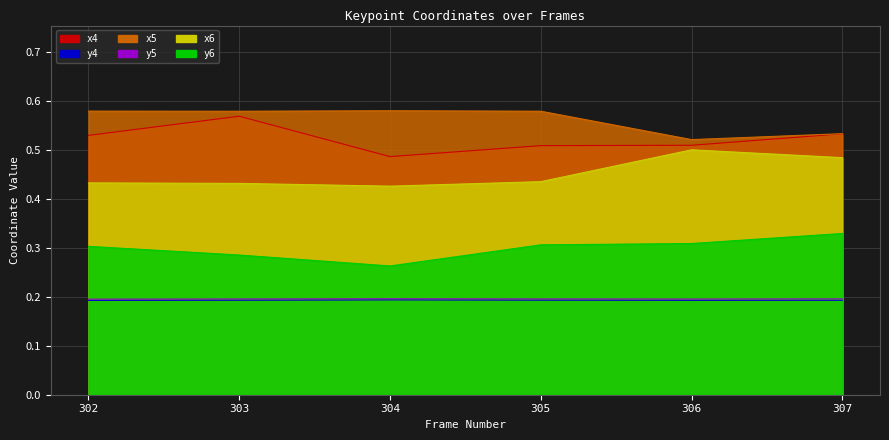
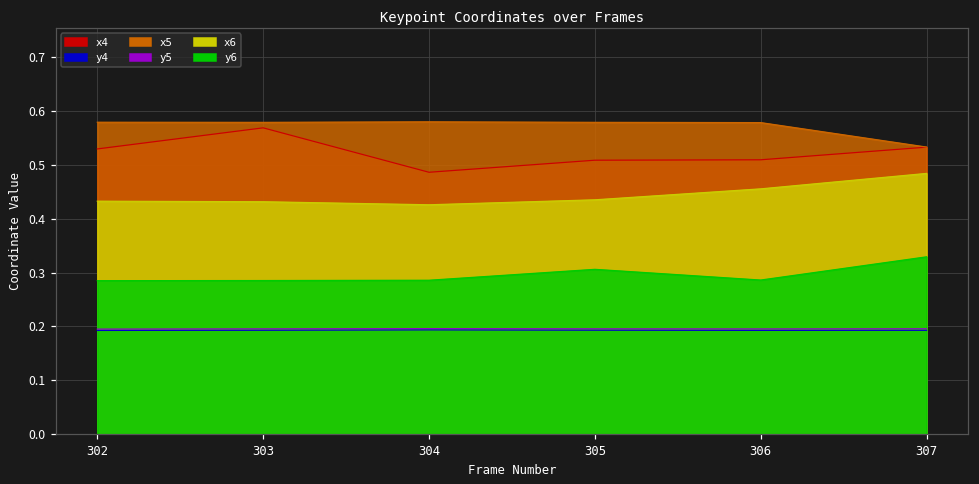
y6, 302: 0.30 -> 0.28
y6, 304: 0.26 -> 0.29
x5, 306: 0.52 -> 0.58
x6, 306: 0.50 -> 0.46
y6, 306: 0.31 -> 0.29
